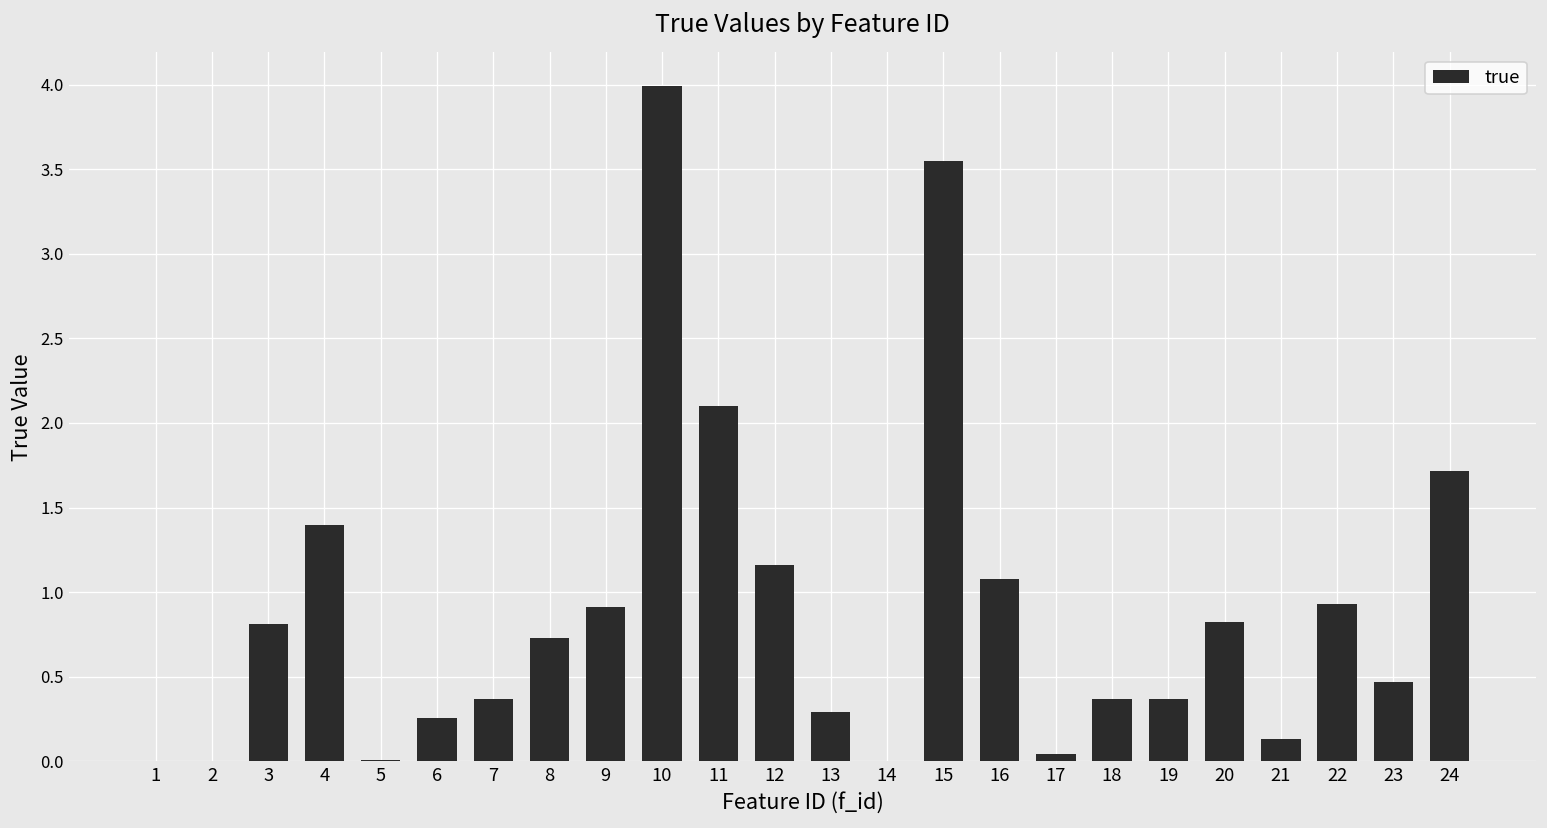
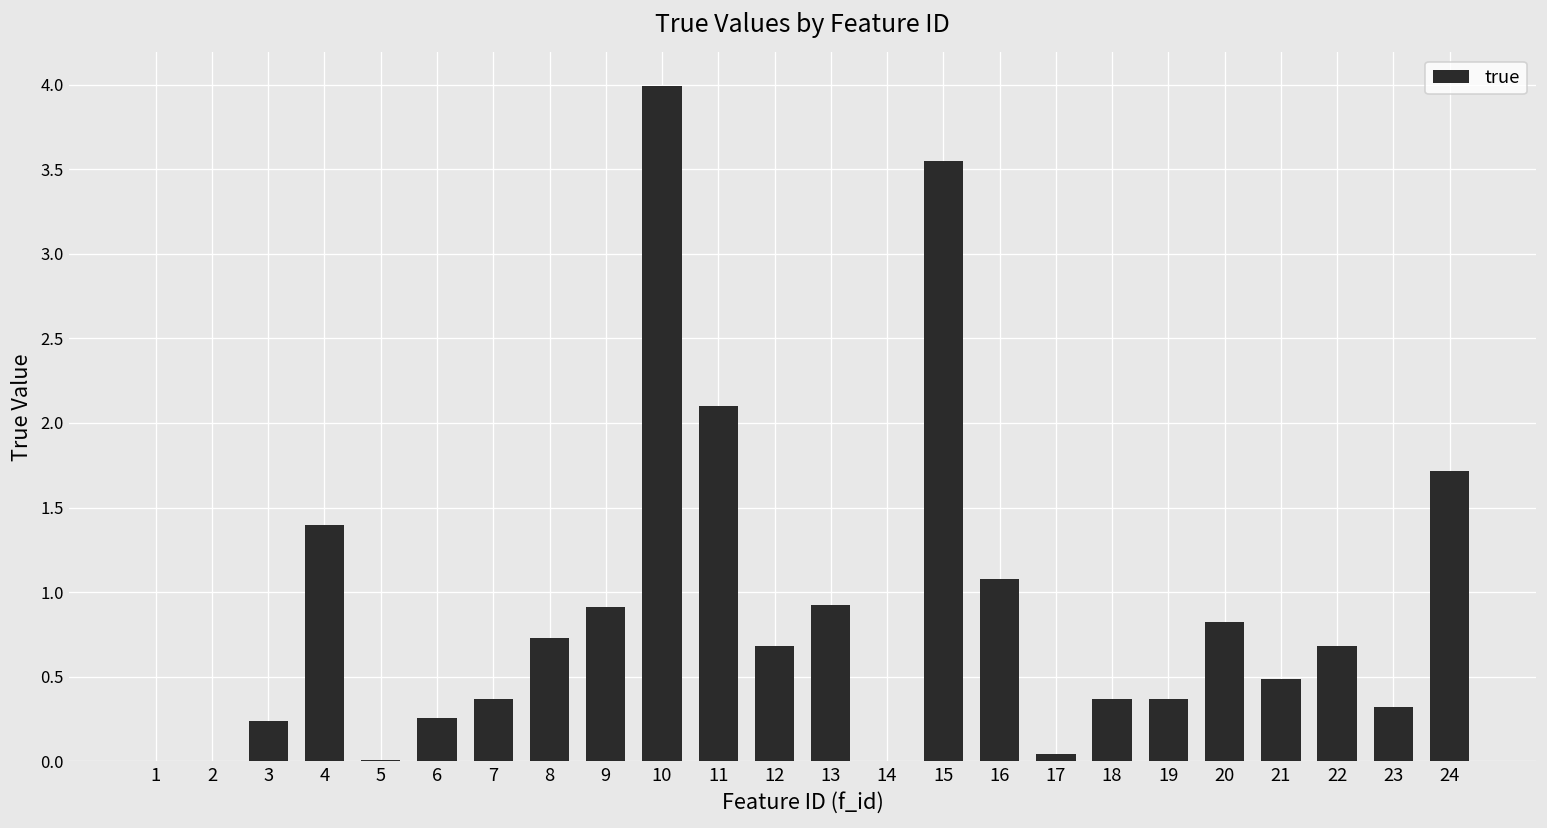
3: 0.81 -> 0.24
12: 1.16 -> 0.68
13: 0.29 -> 0.92
21: 0.13 -> 0.49
22: 0.93 -> 0.68
23: 0.47 -> 0.32
